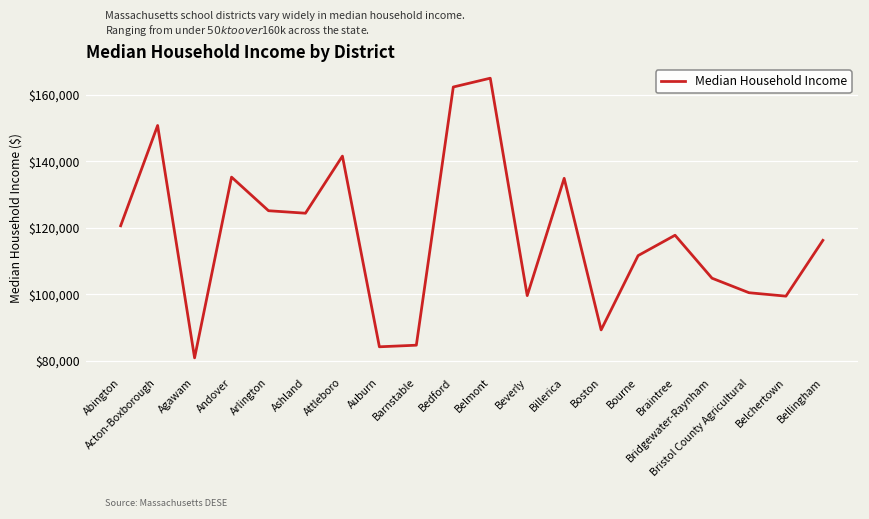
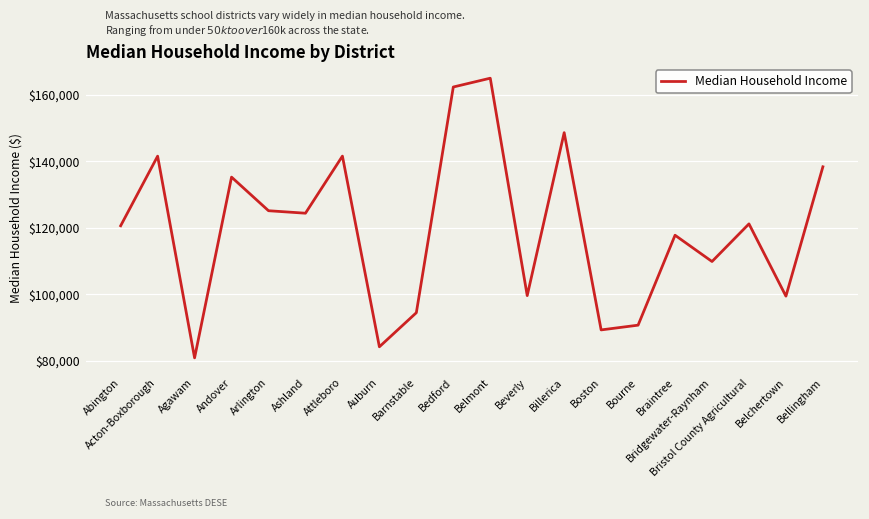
Acton-Boxborough: $151,000 -> $141,000
Barnstable: $85,000 -> $94,000
Billerica: $135,000 -> $149,000
Bourne: $112,000 -> $91,000
Bridgewater-Raynham: $105,000 -> $110,000
Bristol County Agricultural: $100,000 -> $121,000
Bellingham: $116,000 -> $138,000
